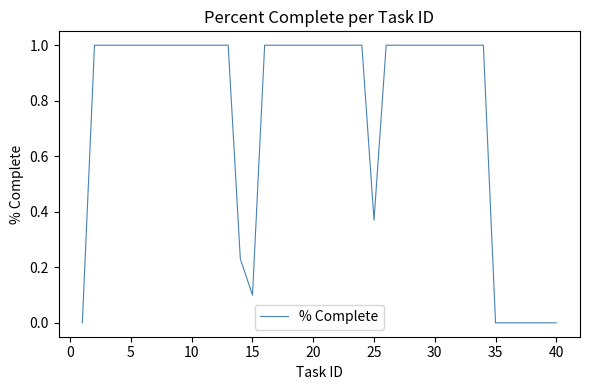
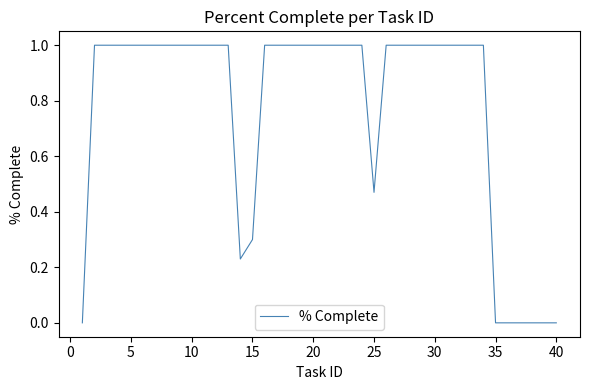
15: 0.1 -> 0.3
25: 0.37 -> 0.47
